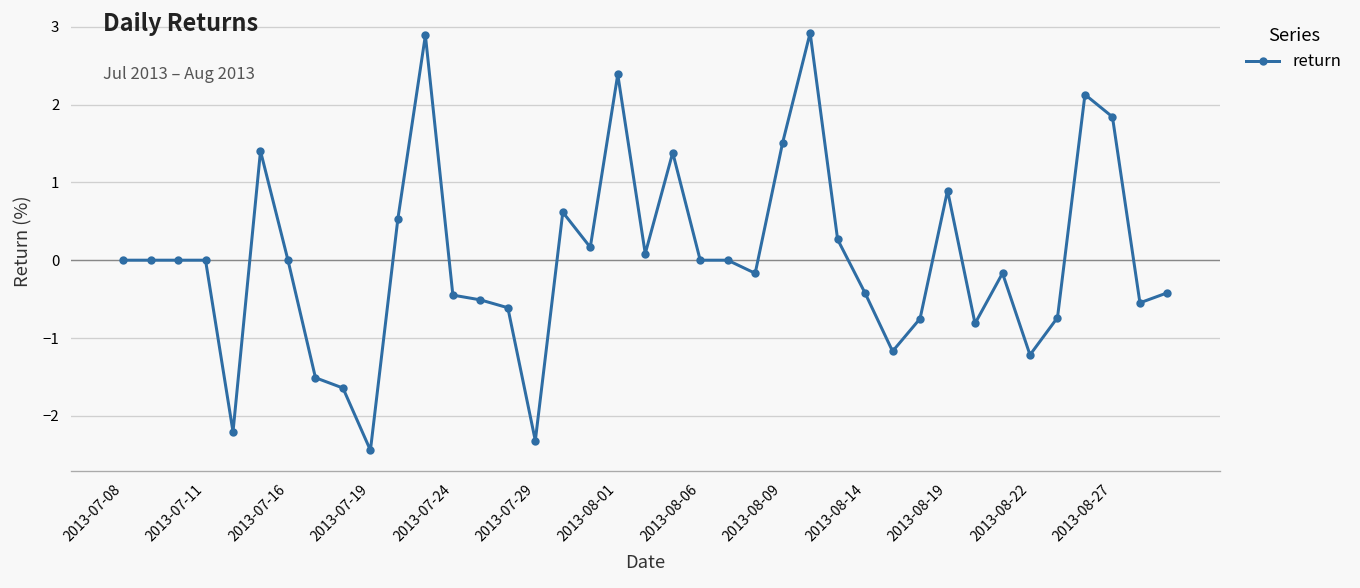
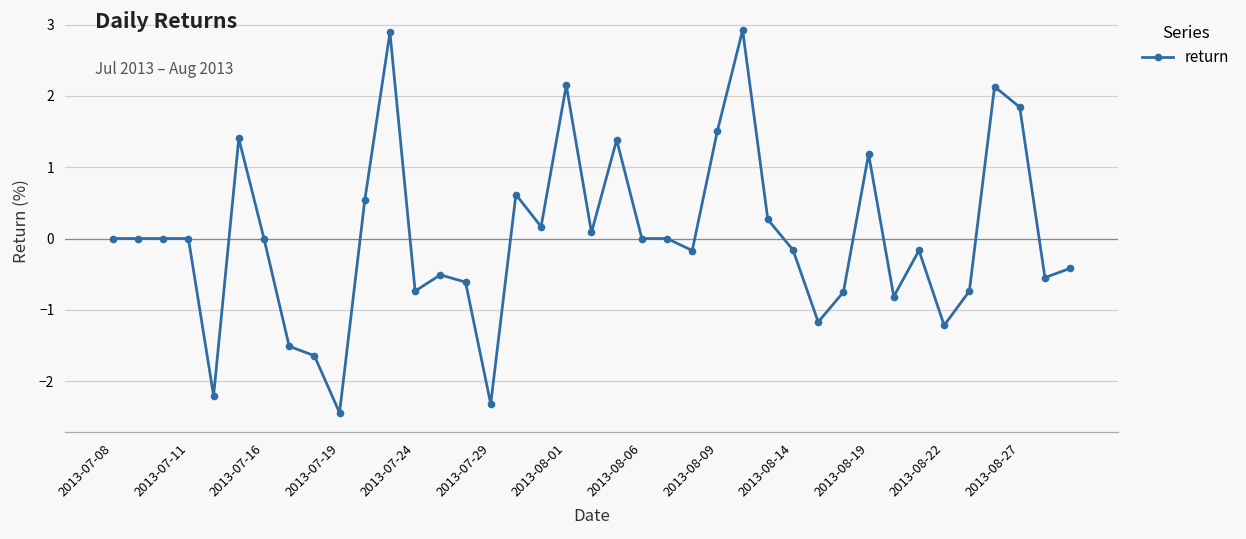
2013-07-24: -0.4 -> -0.7
2013-08-01: 2.4 -> 2.1
2013-08-14: -0.4 -> -0.2
2013-08-19: 0.9 -> 1.2
